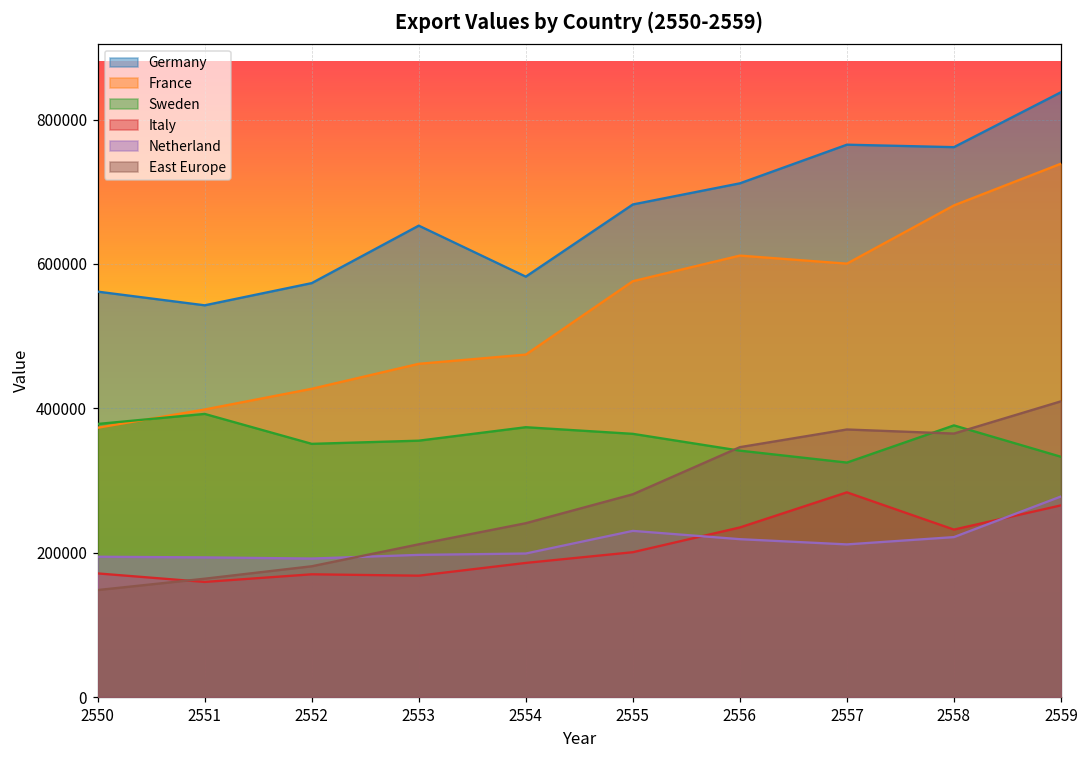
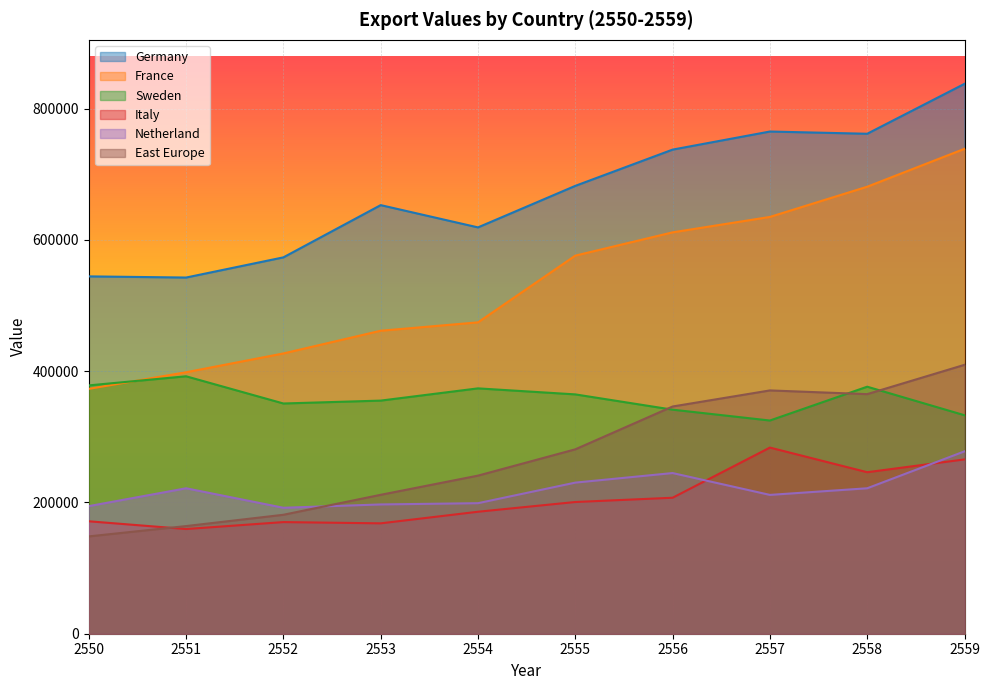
Germany, 2550: 560000 -> 540000
Netherland, 2551: 190000 -> 220000
Germany, 2554: 580000 -> 620000
Germany, 2556: 710000 -> 740000
Italy, 2556: 230000 -> 210000
Netherland, 2556: 220000 -> 240000
France, 2557: 600000 -> 640000
Italy, 2558: 230000 -> 250000
